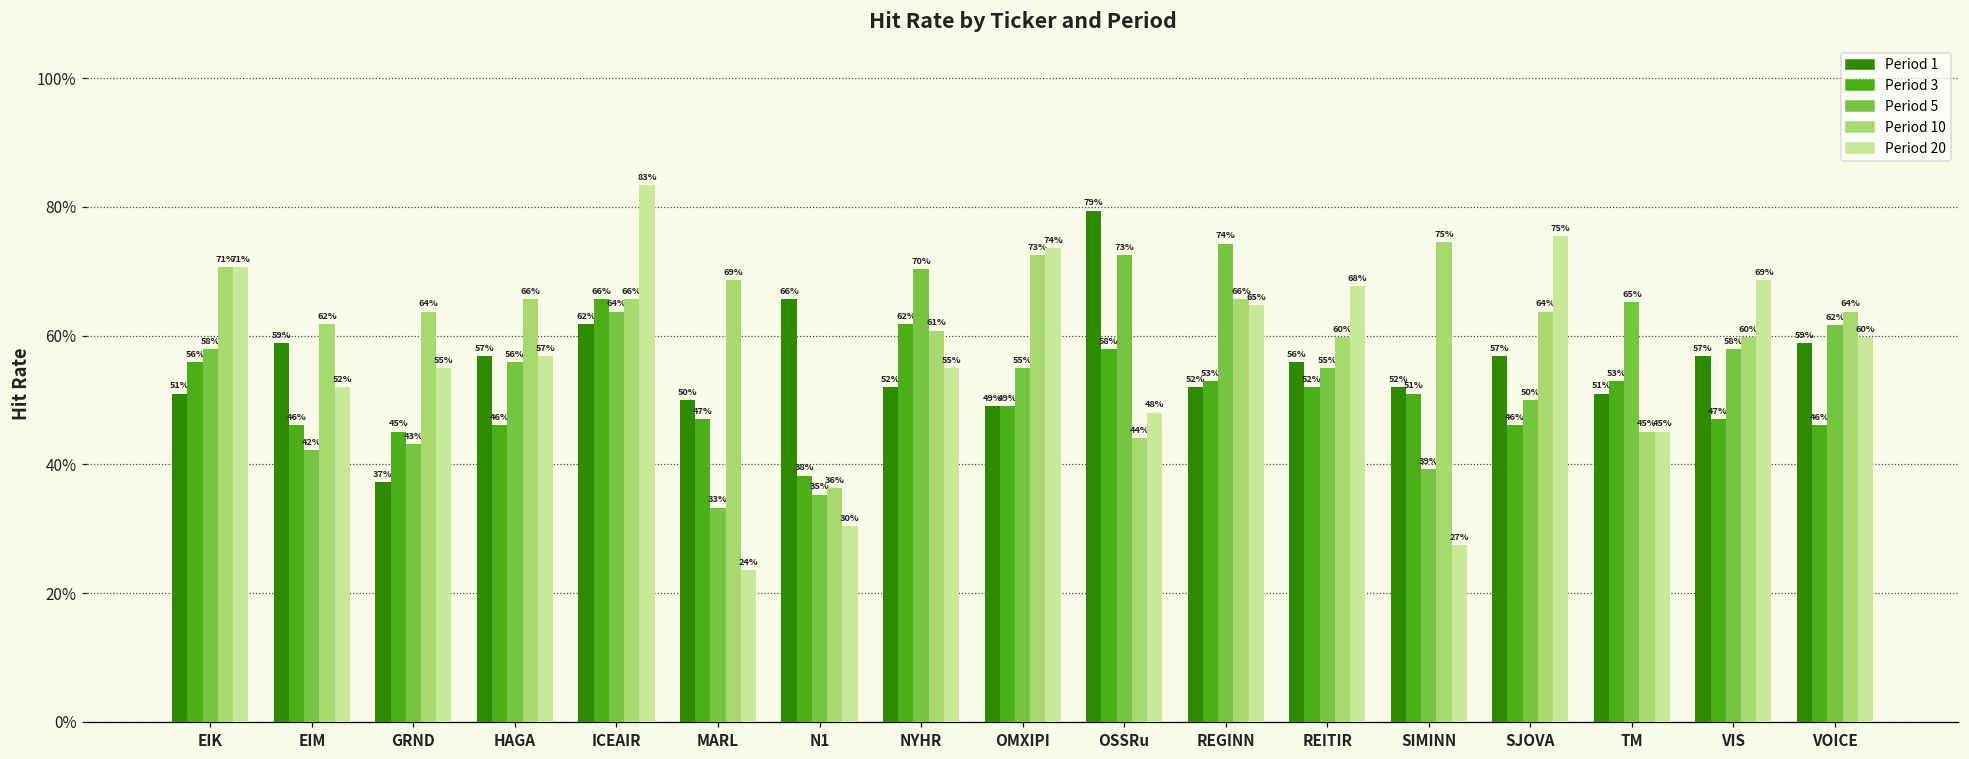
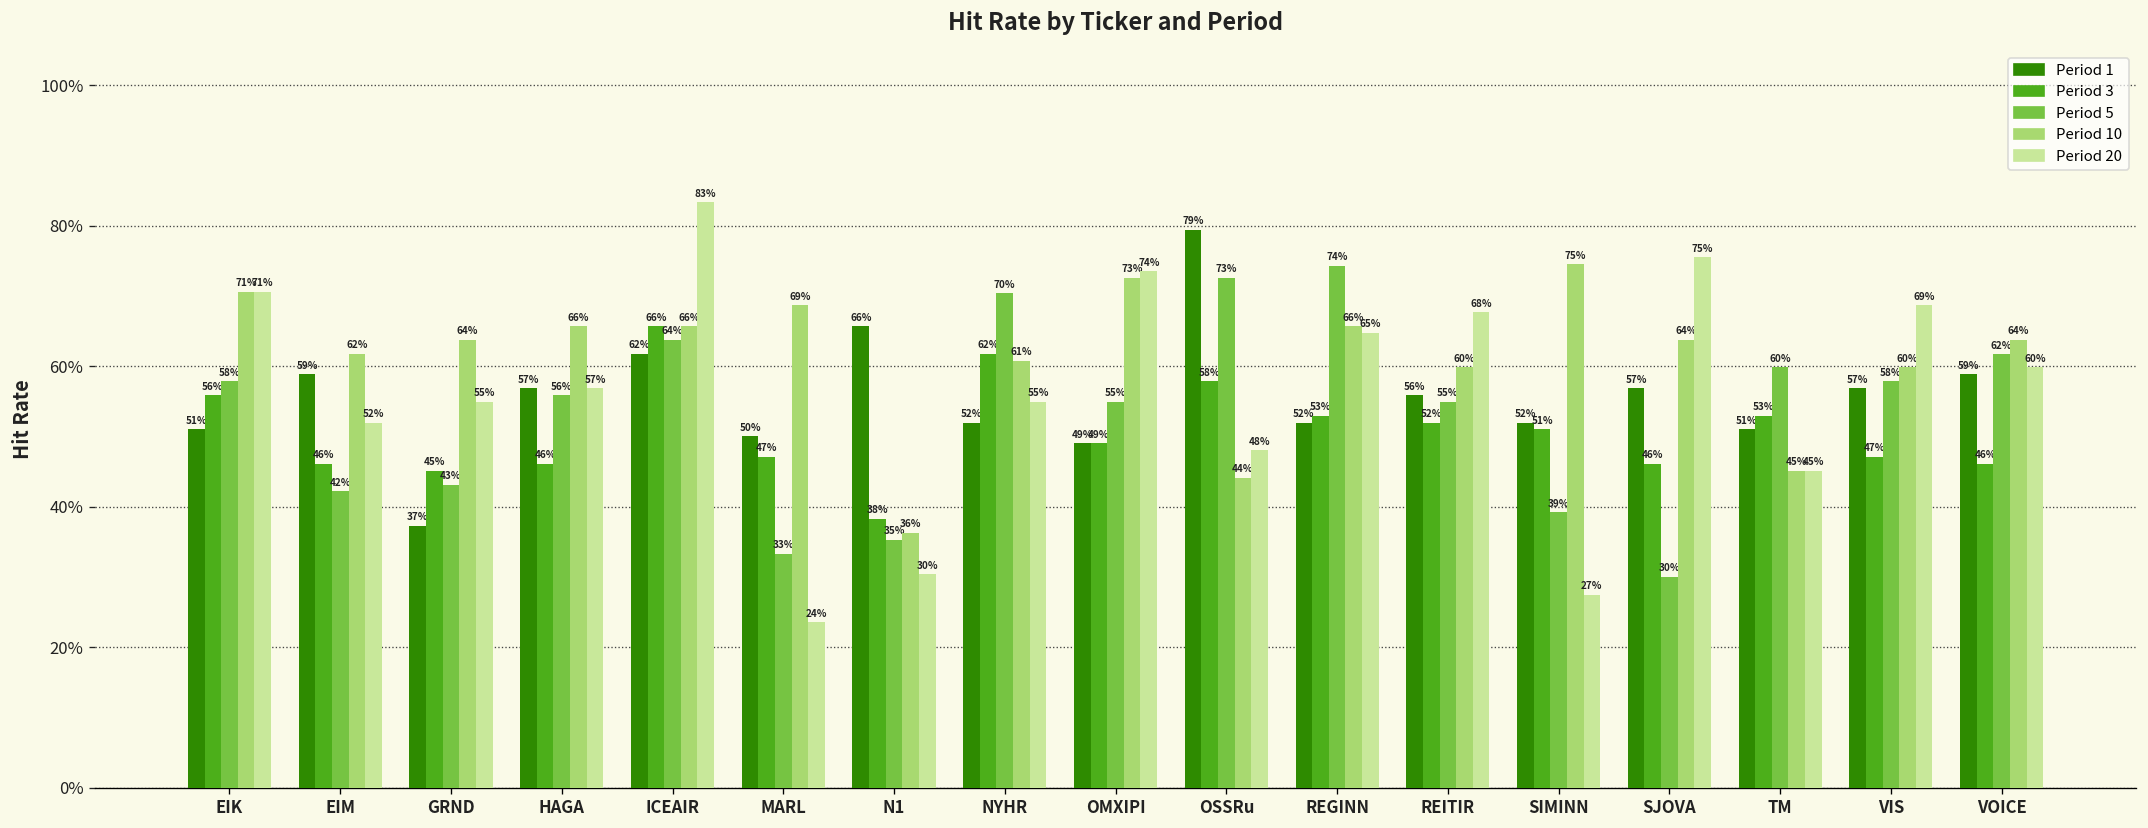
Period 5, SJOVA: 50% -> 30%
Period 5, TM: 65% -> 60%
